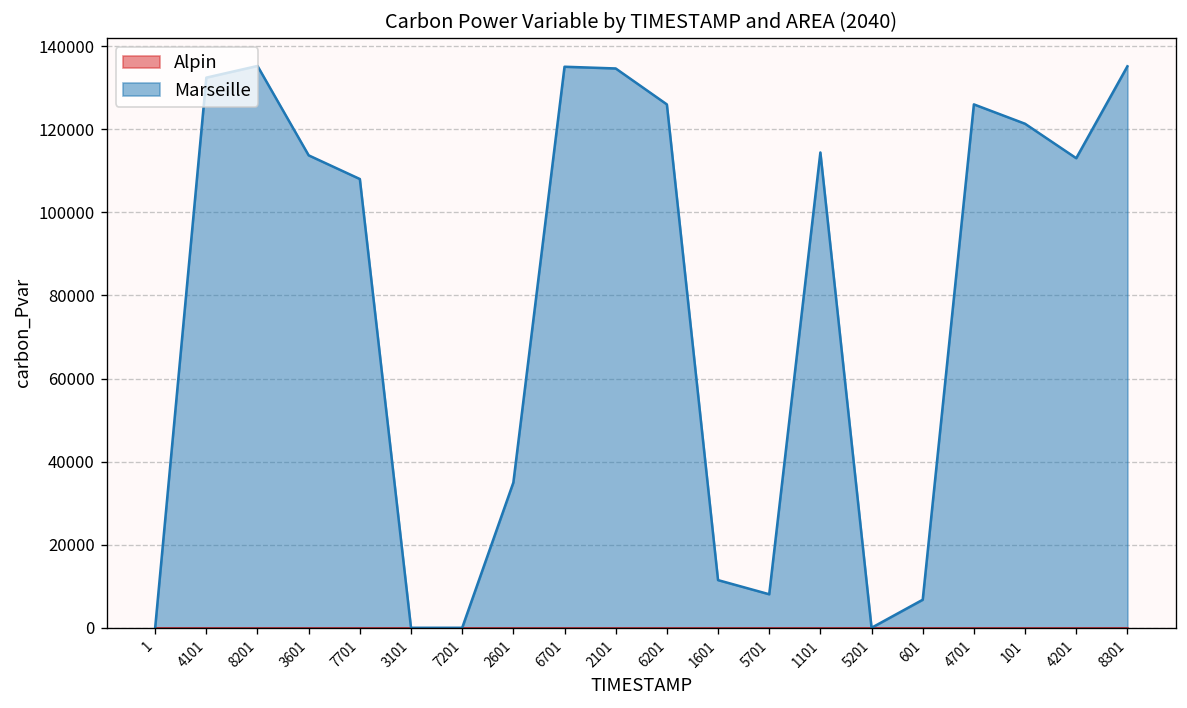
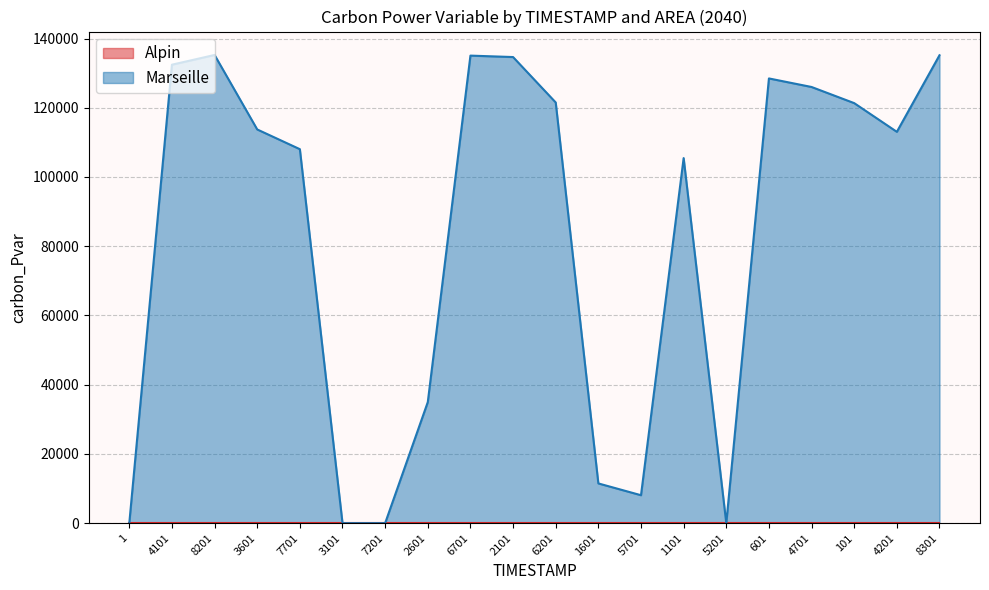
Marseille, 6201: 126000 -> 122000
Marseille, 1101: 114000 -> 105000
Marseille, 601: 7000 -> 128000
